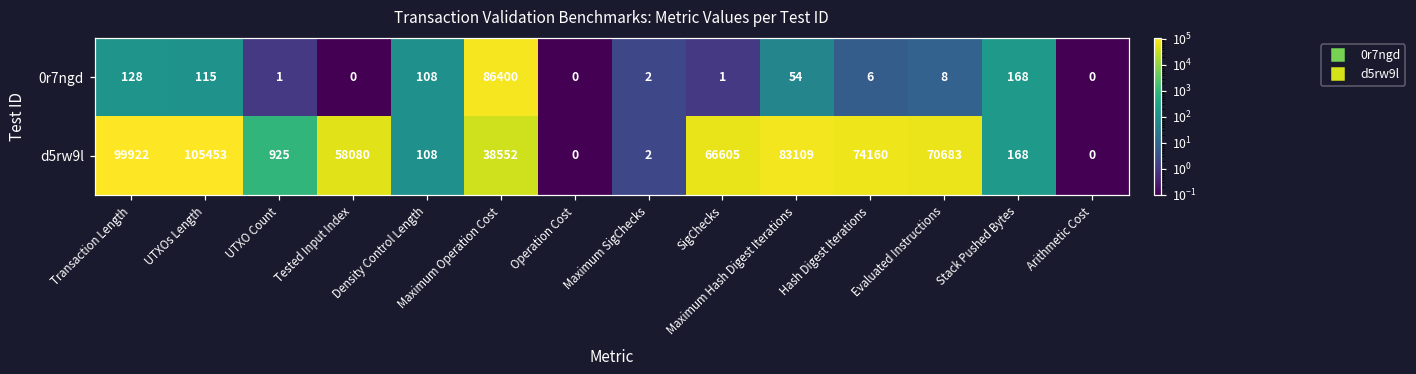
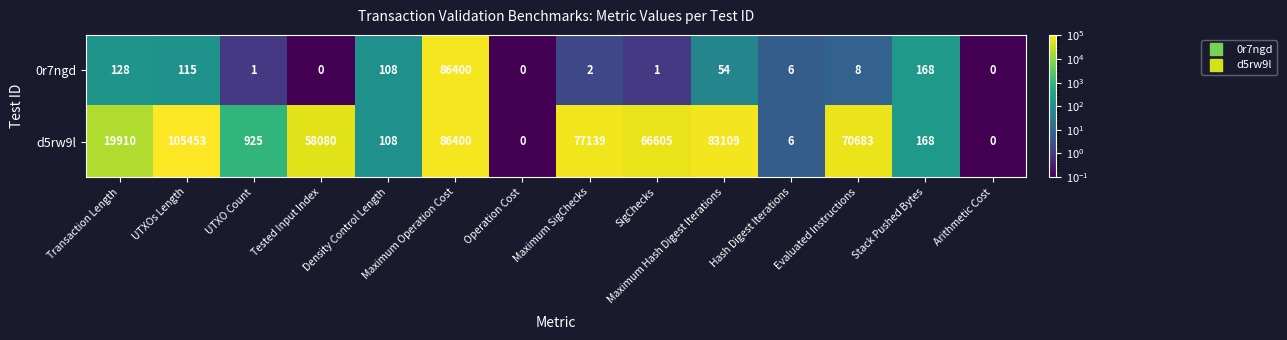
d5rw9l, Transaction Length: 99922 -> 19910
d5rw9l, Maximum Operation Cost: 38552 -> 86400
d5rw9l, Maximum SigChecks: 2 -> 77139
d5rw9l, Hash Digest Iterations: 74160 -> 6
